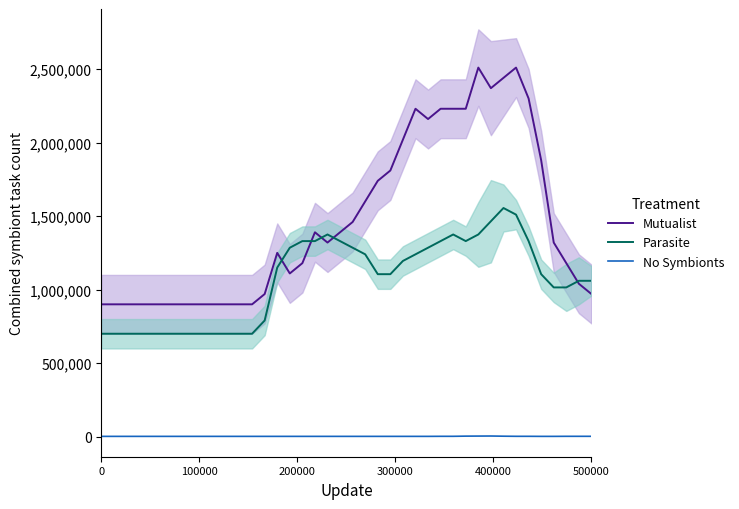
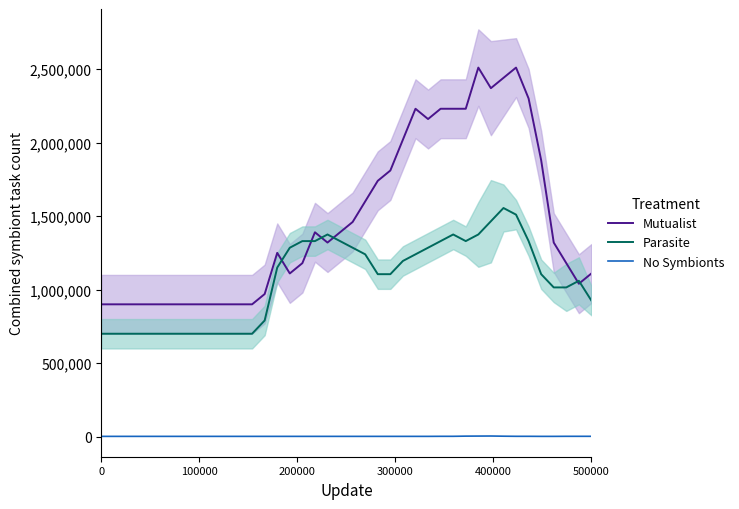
Mutualist, 500000: 970,000 -> 1,110,000
Parasite, 500000: 1,060,000 -> 930,000
